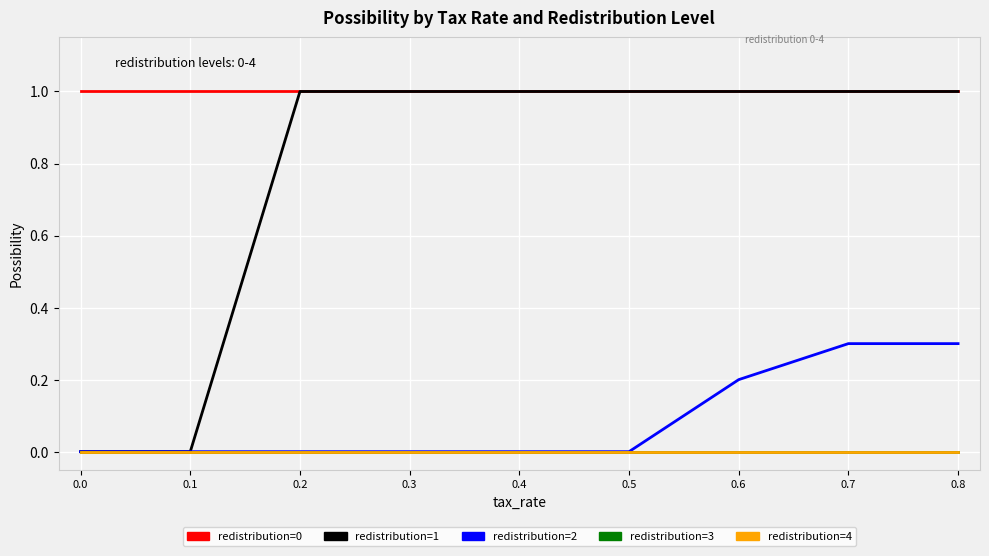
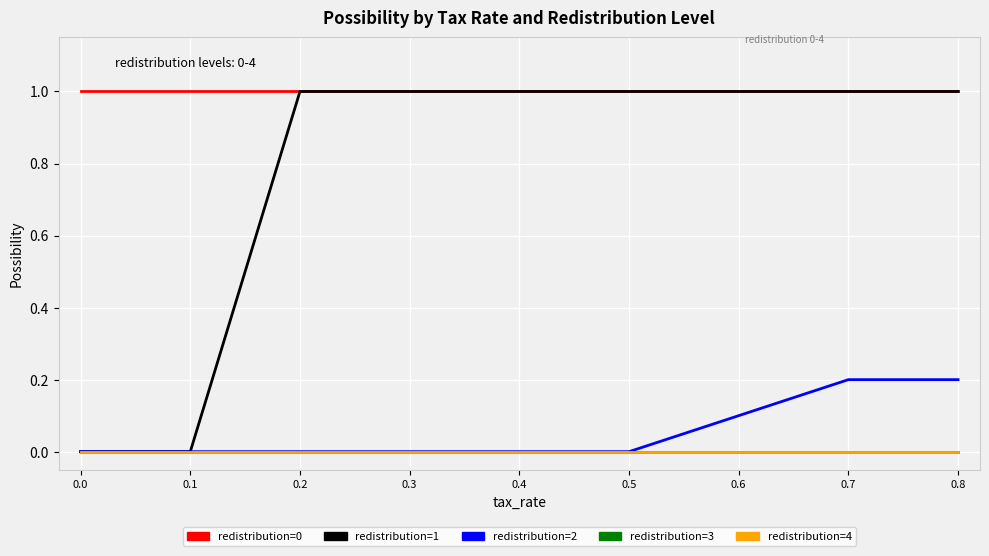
redistribution=2, 0.6: 0.2 -> 0.1
redistribution=2, 0.7: 0.3 -> 0.2
redistribution=2, 0.8: 0.3 -> 0.2
